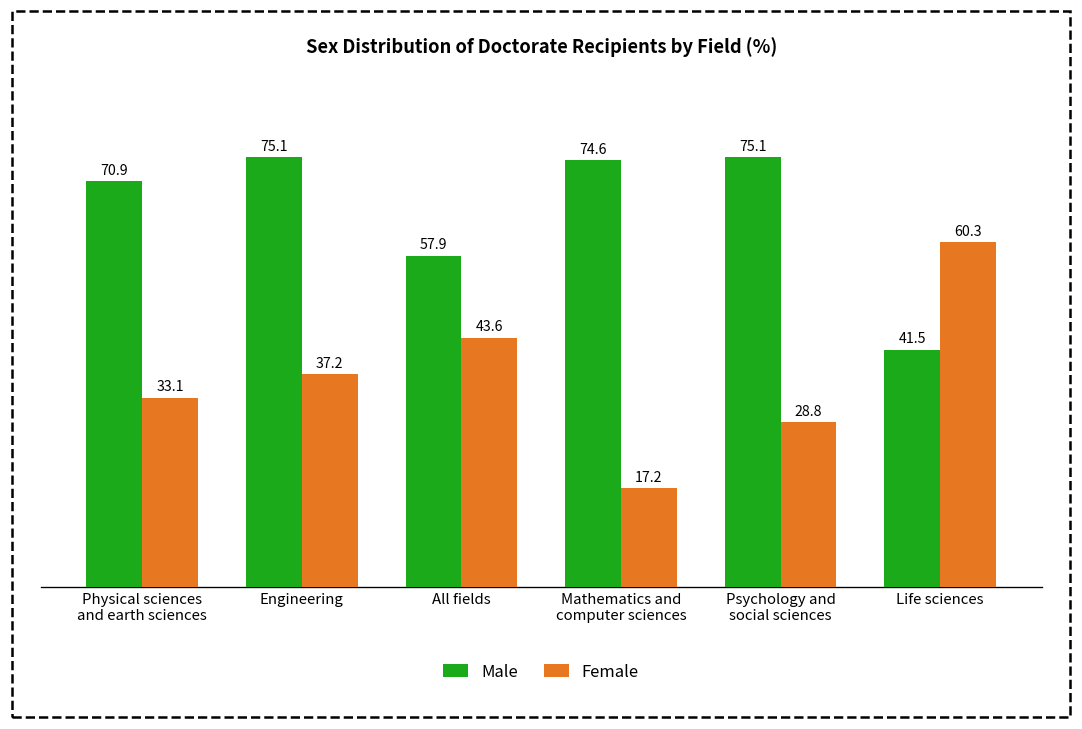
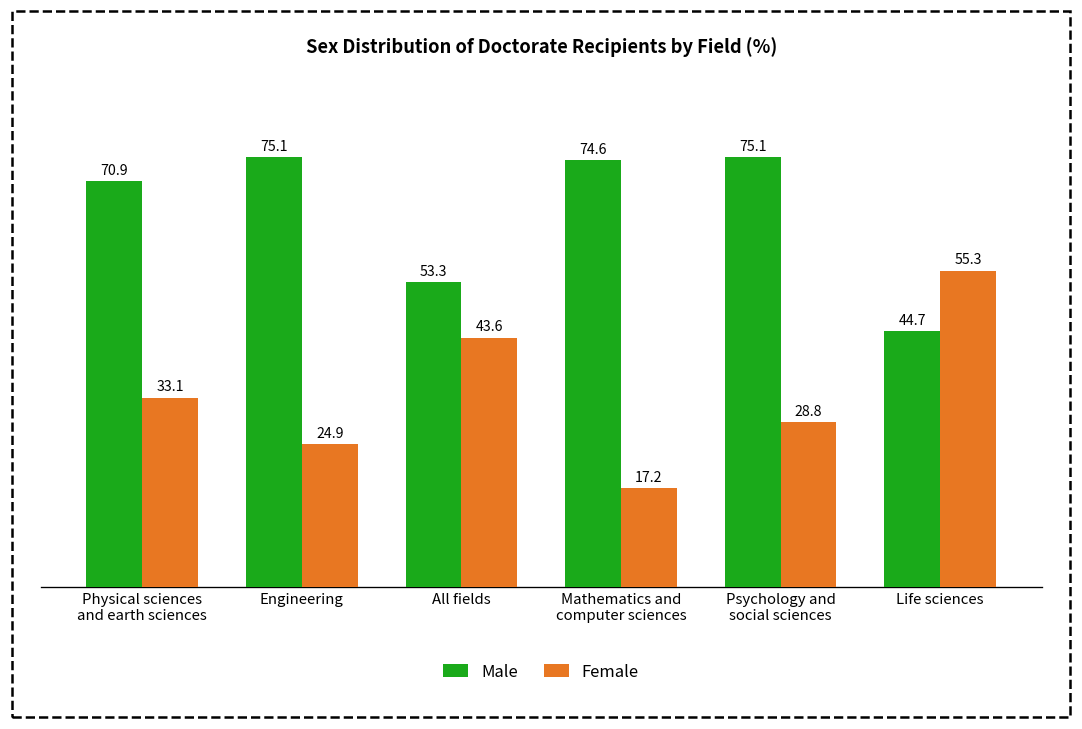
Female, Engineering: 37.2 -> 24.9
Male, All fields: 57.9 -> 53.3
Male, Life sciences: 41.5 -> 44.7
Female, Life sciences: 60.3 -> 55.3
